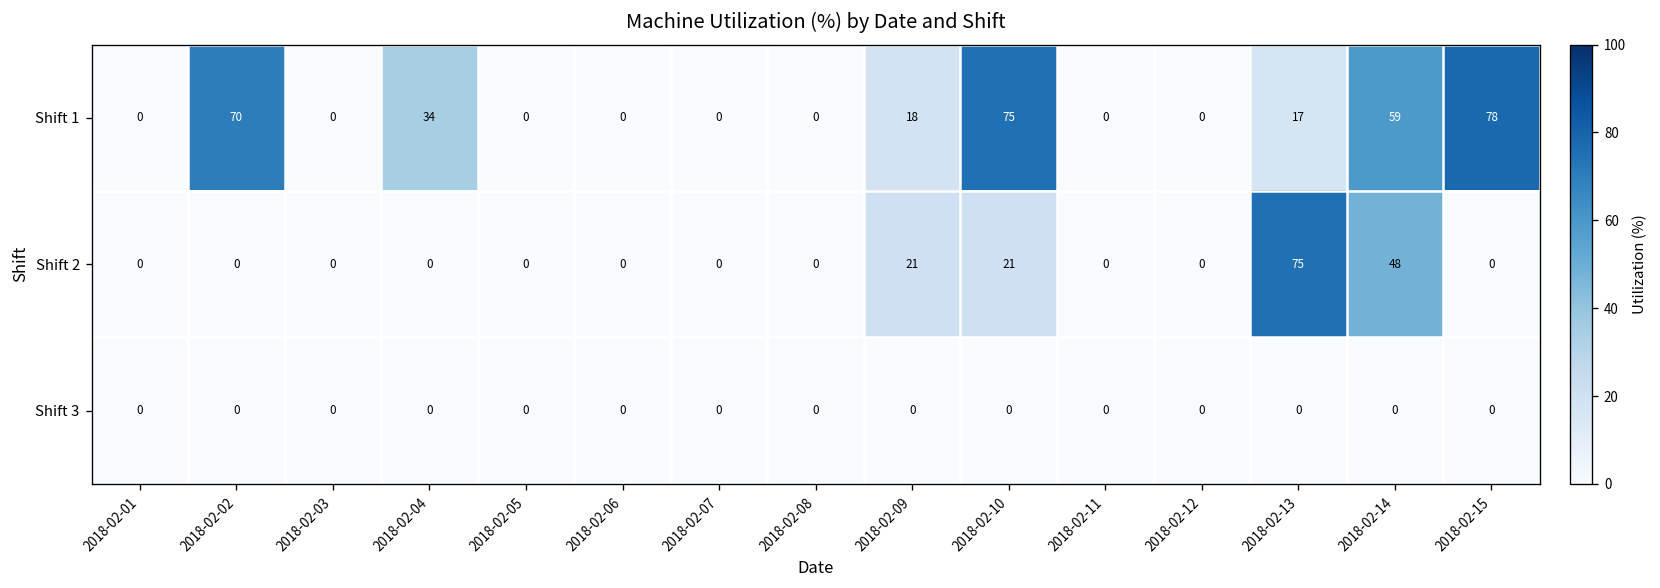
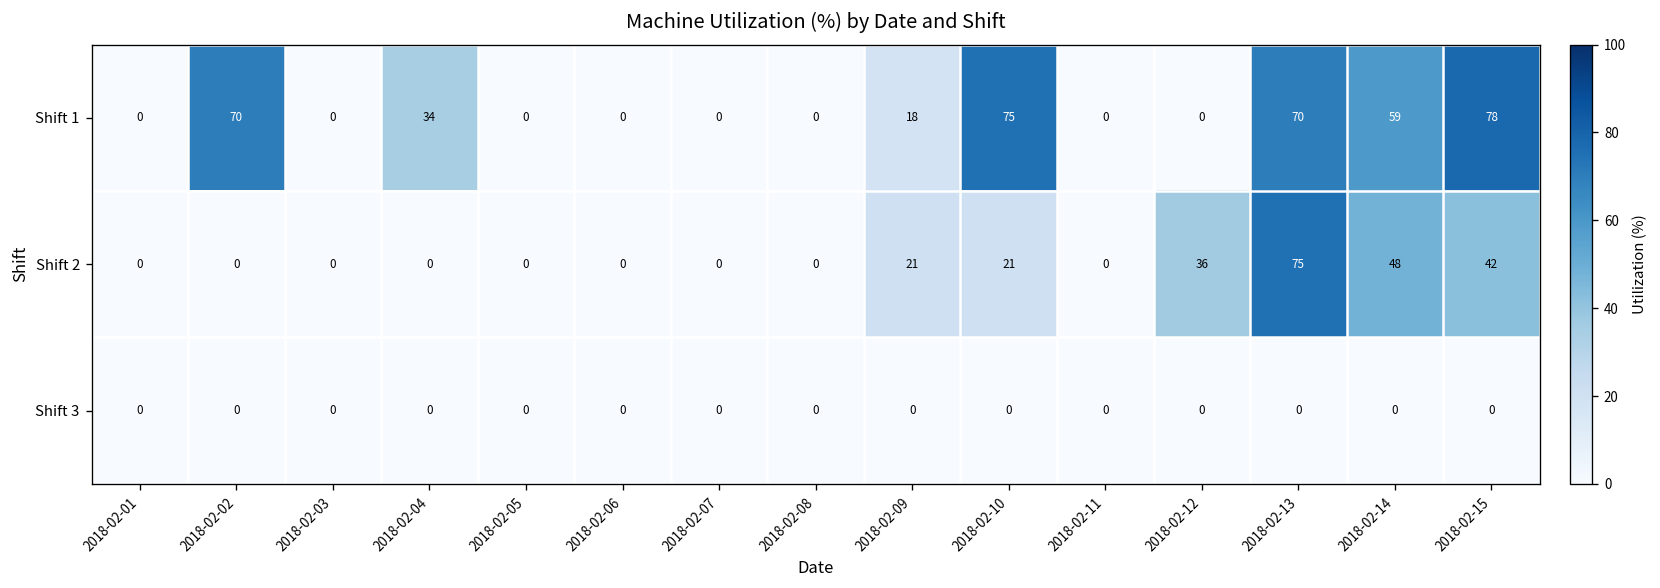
Shift 1, 2018-02-13: 17 -> 70
Shift 2, 2018-02-12: 0 -> 36
Shift 2, 2018-02-15: 0 -> 42
